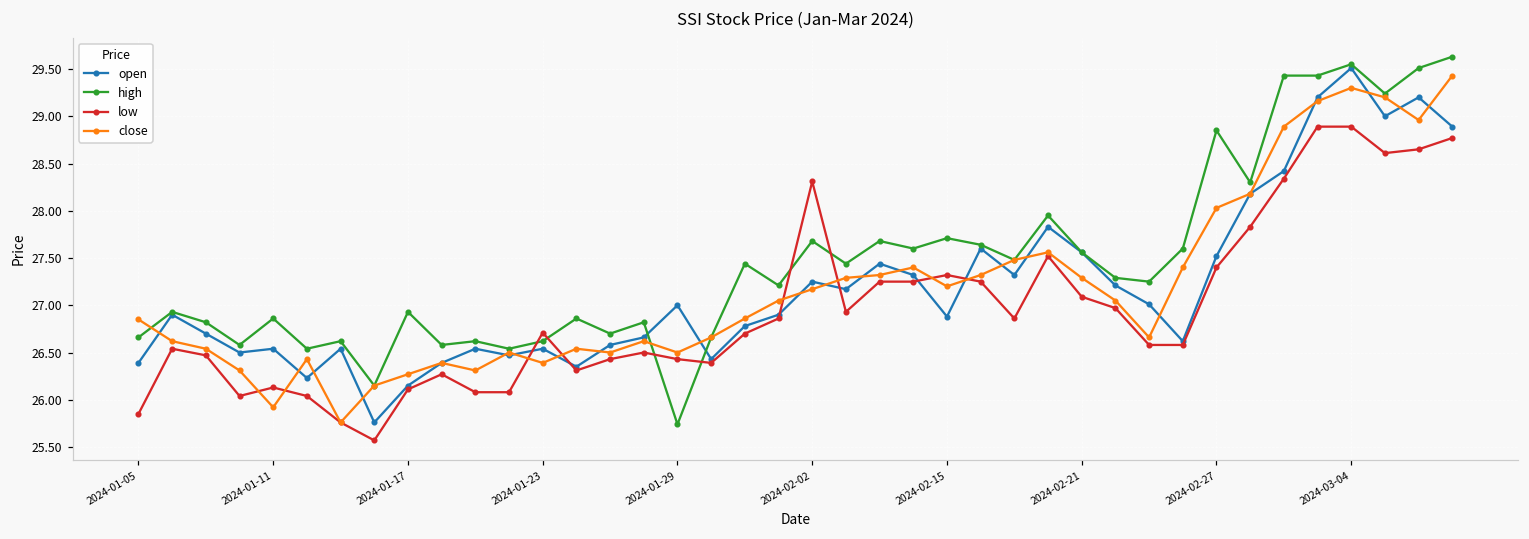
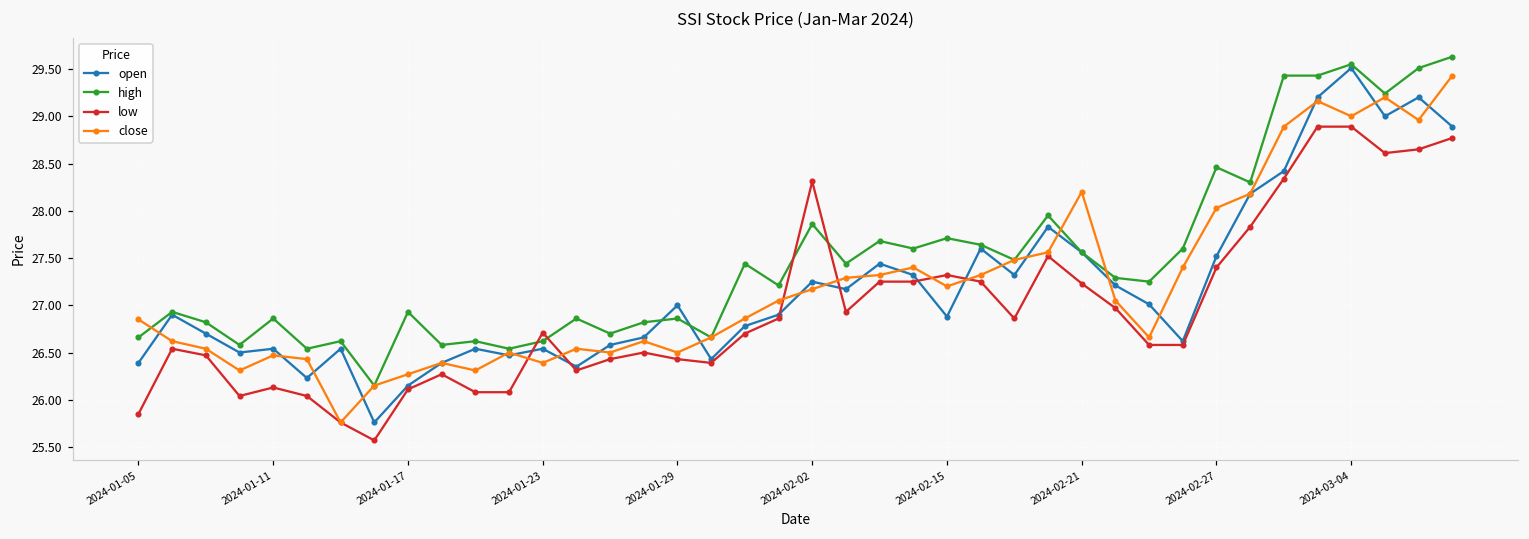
close, 2024-01-11: 25.9 -> 26.5
high, 2024-01-29: 25.7 -> 26.9
high, 2024-02-02: 27.7 -> 27.9
low, 2024-02-21: 27.1 -> 27.2
close, 2024-02-21: 27.3 -> 28.2
high, 2024-02-27: 28.9 -> 28.5
close, 2024-03-04: 29.3 -> 29.0
